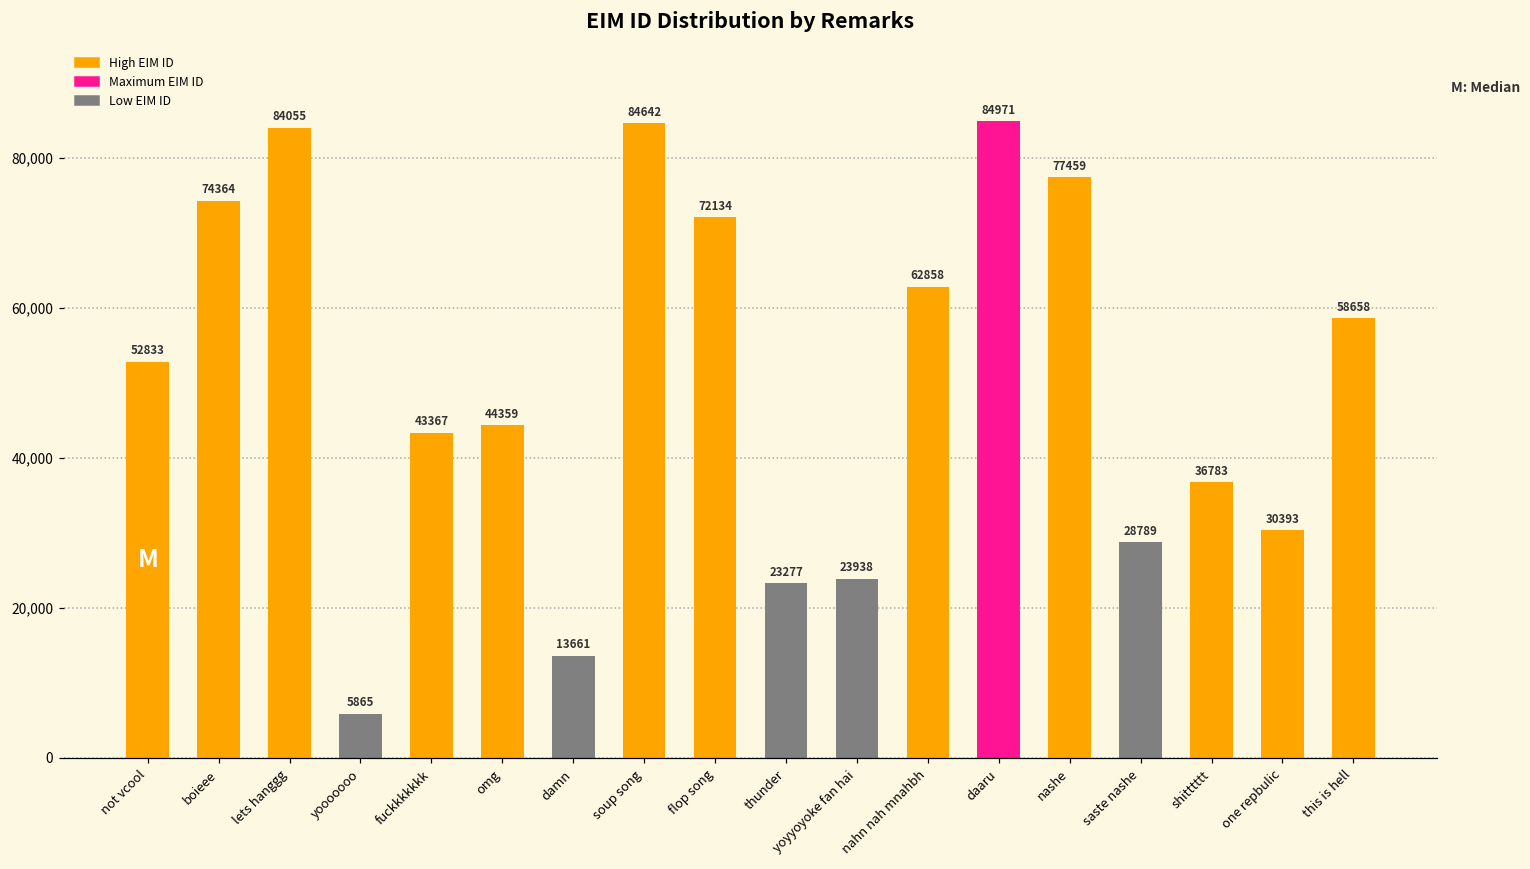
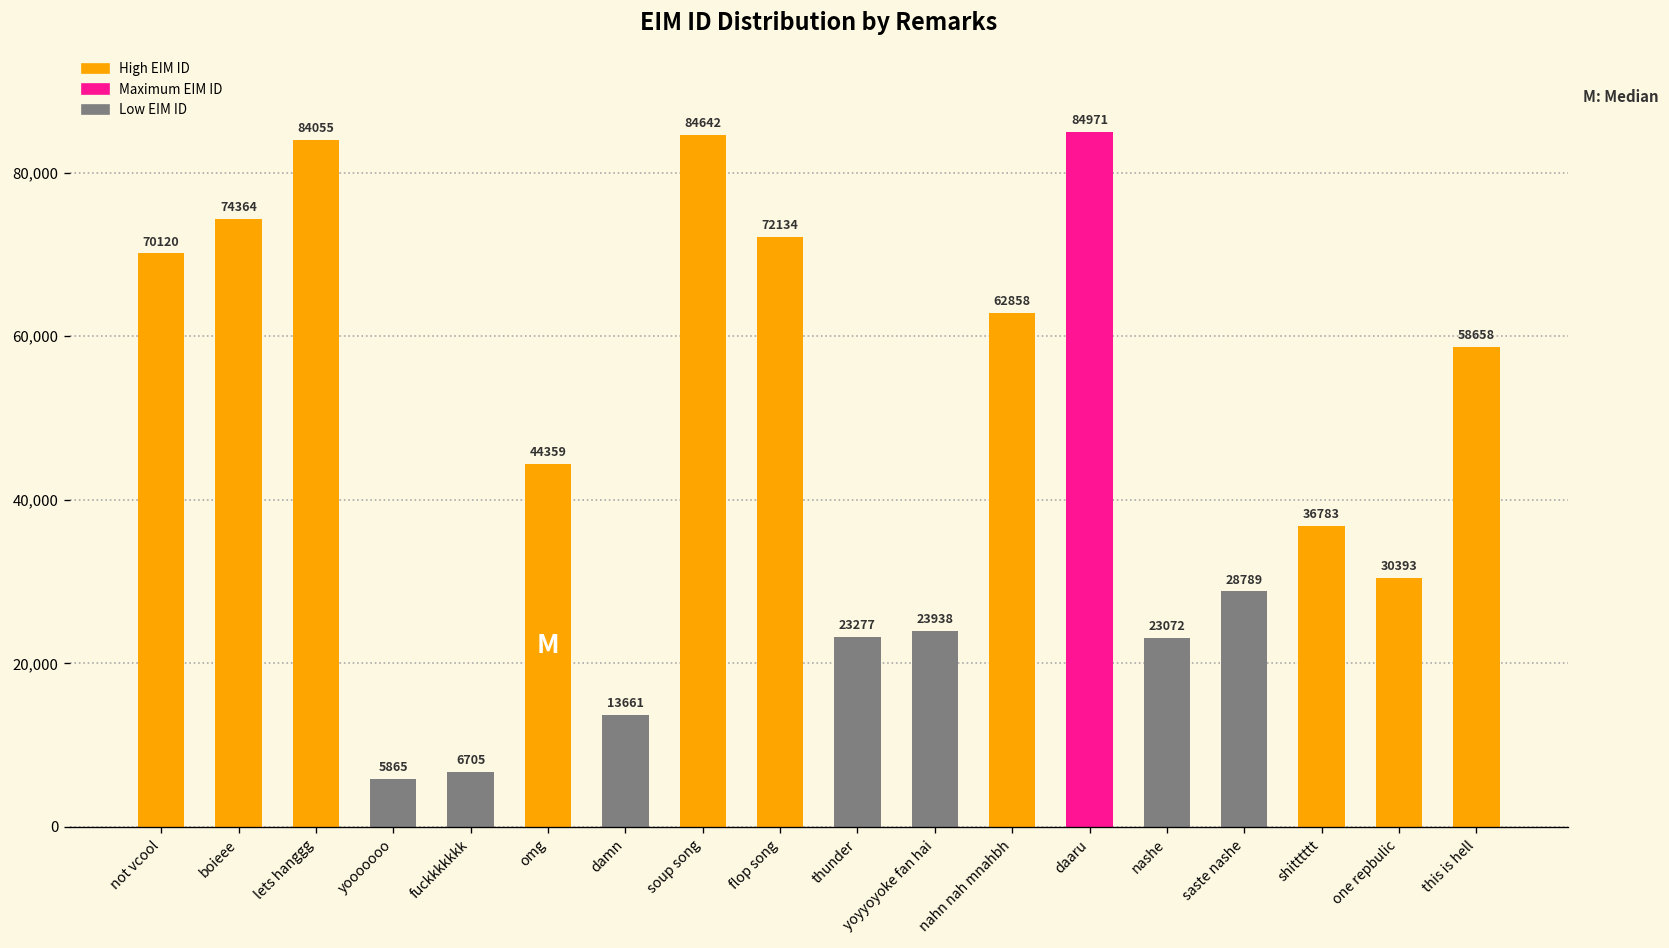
not vcool: 52833 -> 70120
fuckkkkkkk: 43367 -> 6705
nashe: 77459 -> 23072
